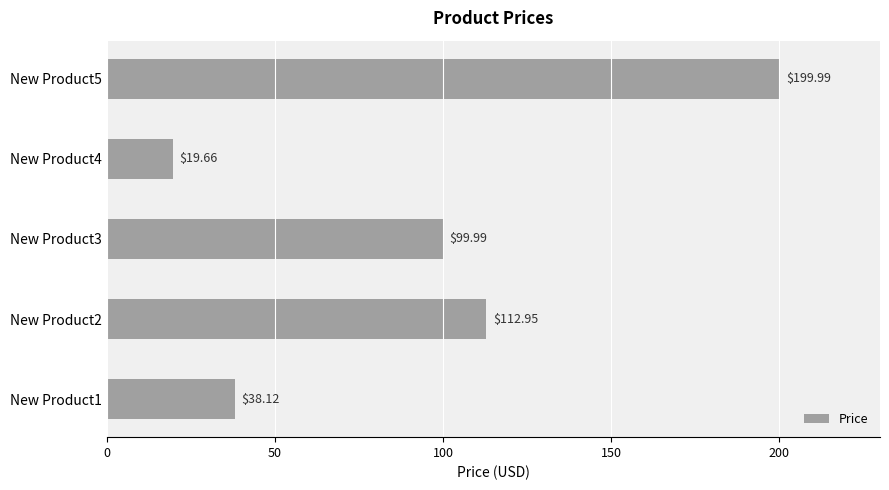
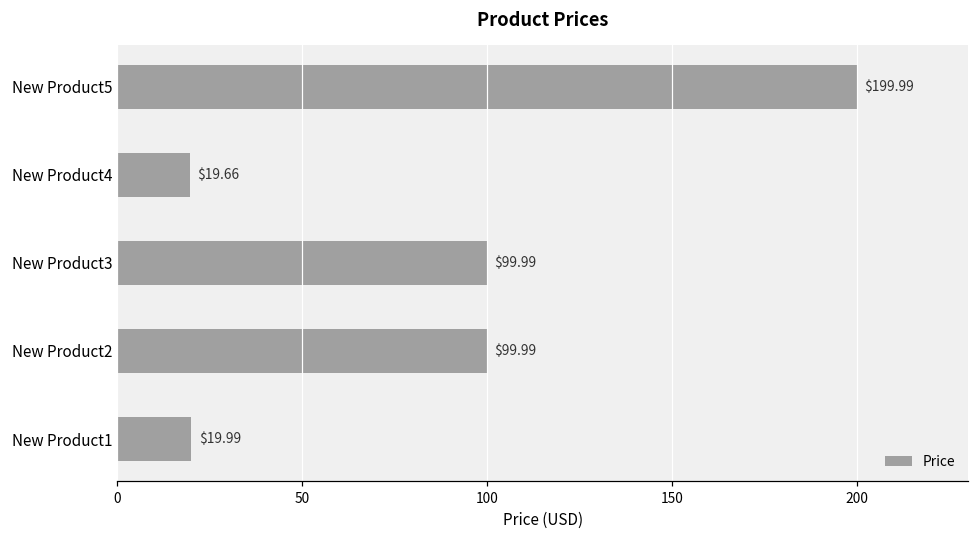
New Product2: $112.95 -> $99.99
New Product1: $38.12 -> $19.99
